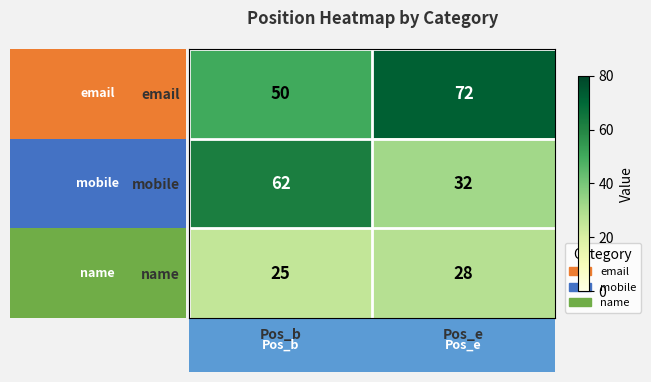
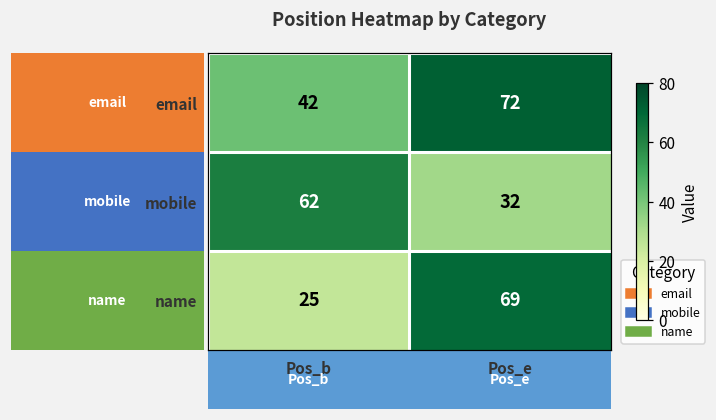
email, Pos_b: 50 -> 42
name, Pos_e: 28 -> 69
